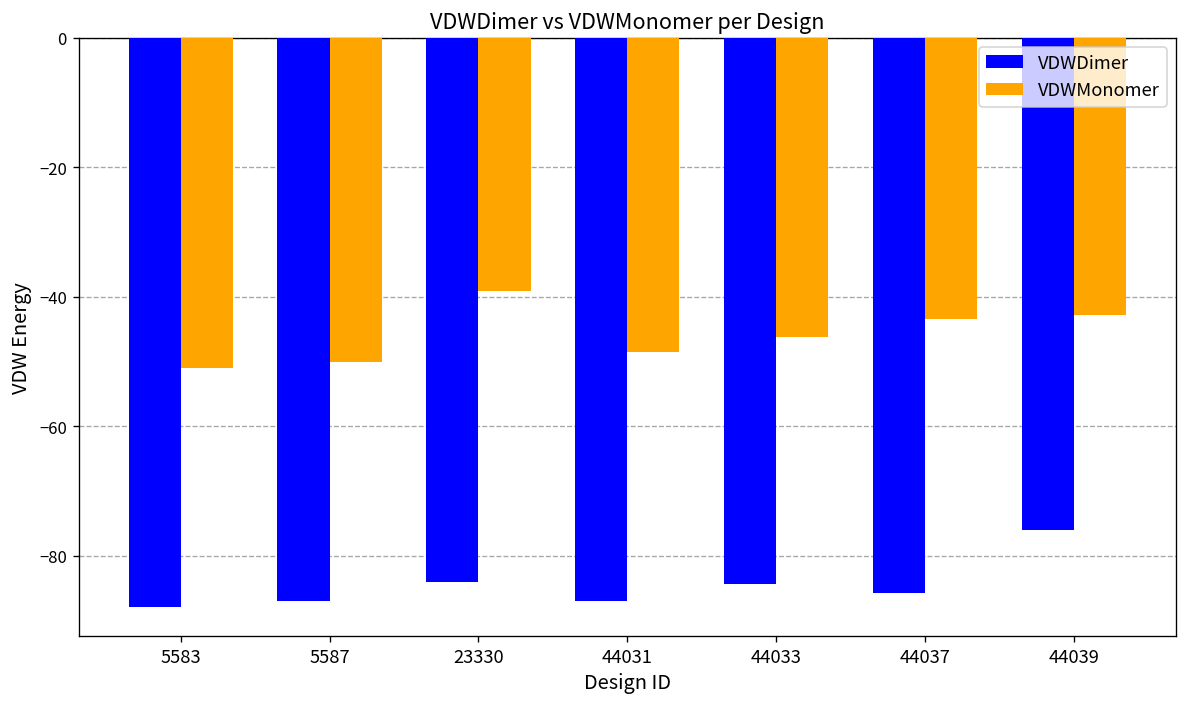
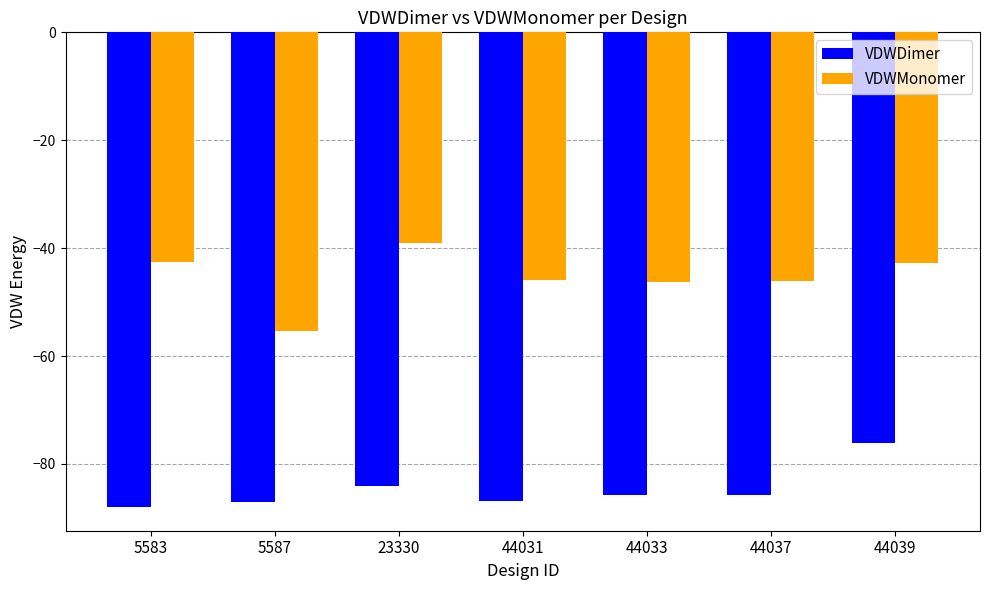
VDWMonomer, 5583: -51 -> -42
VDWMonomer, 5587: -50 -> -55
VDWMonomer, 44031: -49 -> -46
VDWDimer, 44033: -84 -> -86
VDWMonomer, 44037: -43 -> -46
